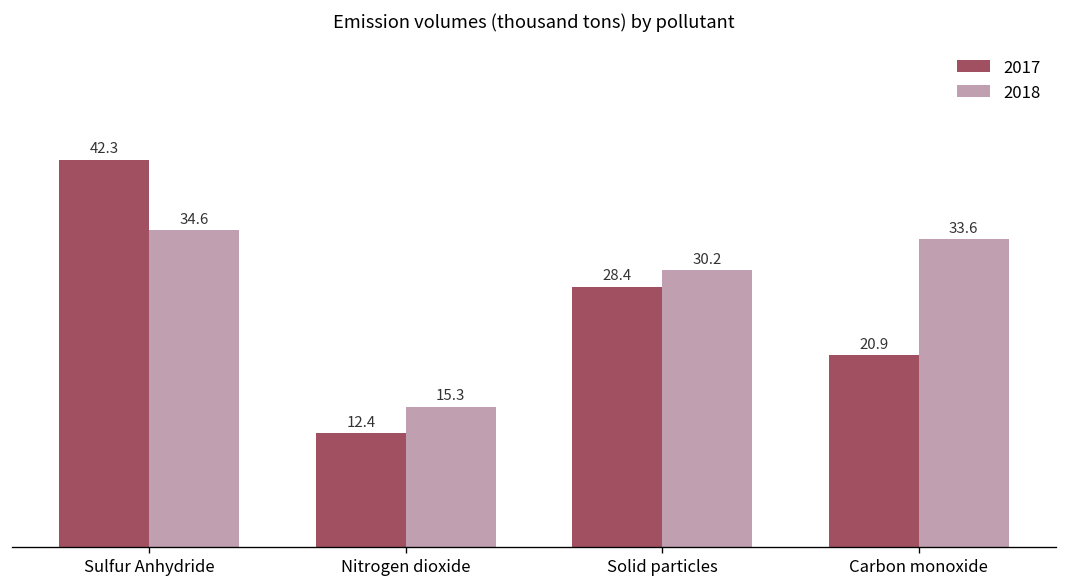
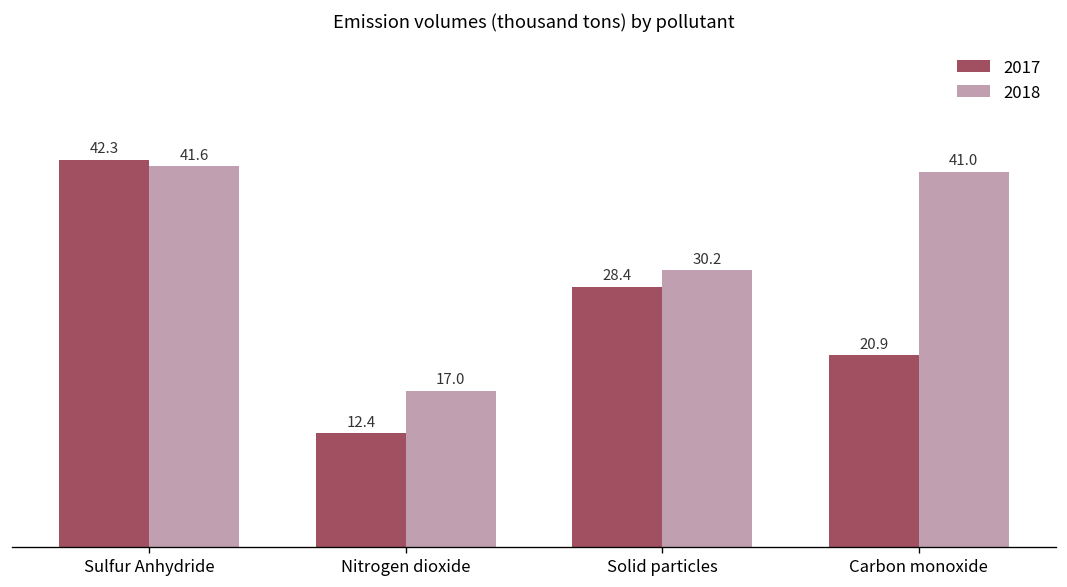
2018, Sulfur Anhydride: 34.6 -> 41.6
2018, Nitrogen dioxide: 15.3 -> 17.0
2018, Carbon monoxide: 33.6 -> 41.0
